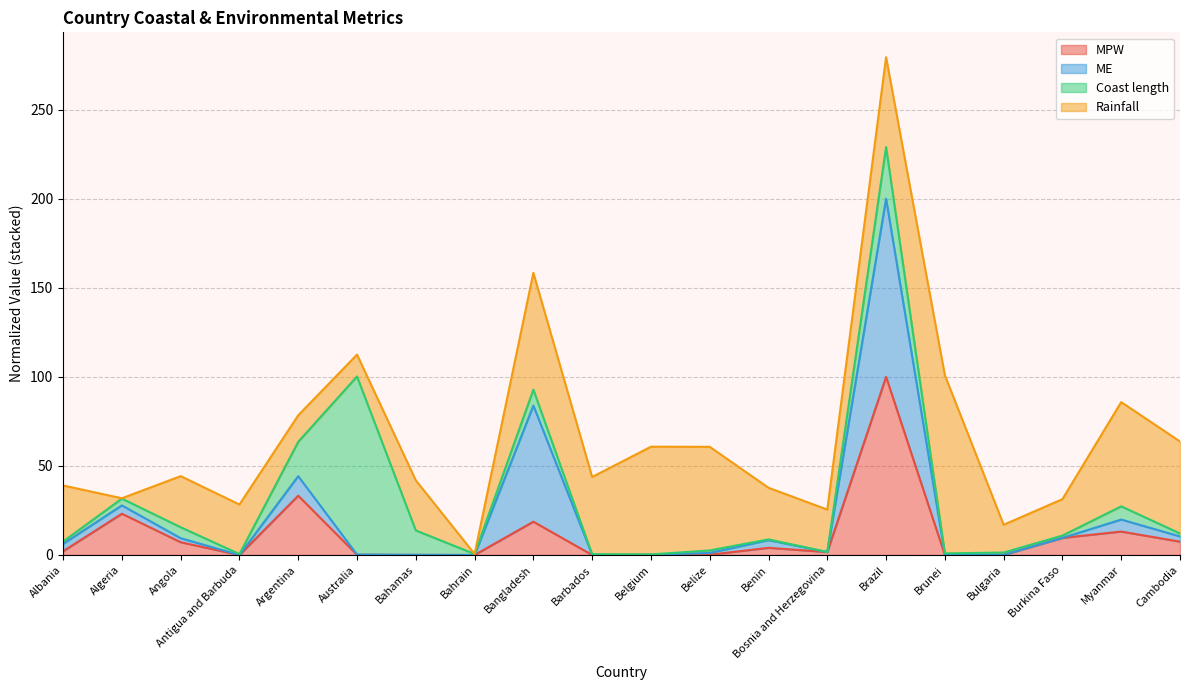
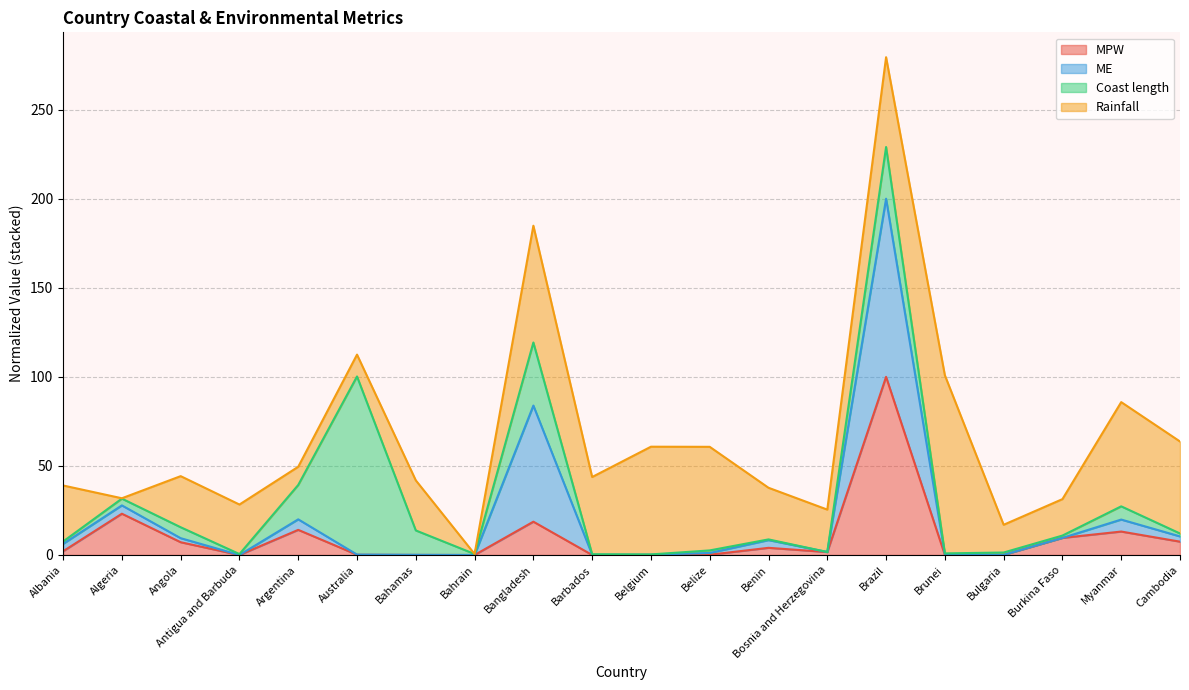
MPW, Argentina: 33 -> 14
ME, Argentina: 11 -> 6
Rainfall, Argentina: 15 -> 10
Coast length, Bangladesh: 9 -> 35
